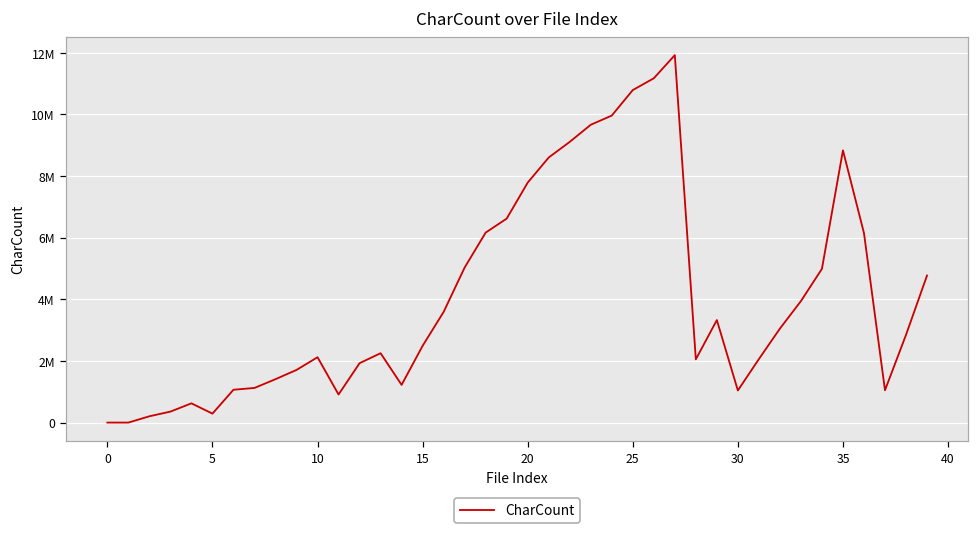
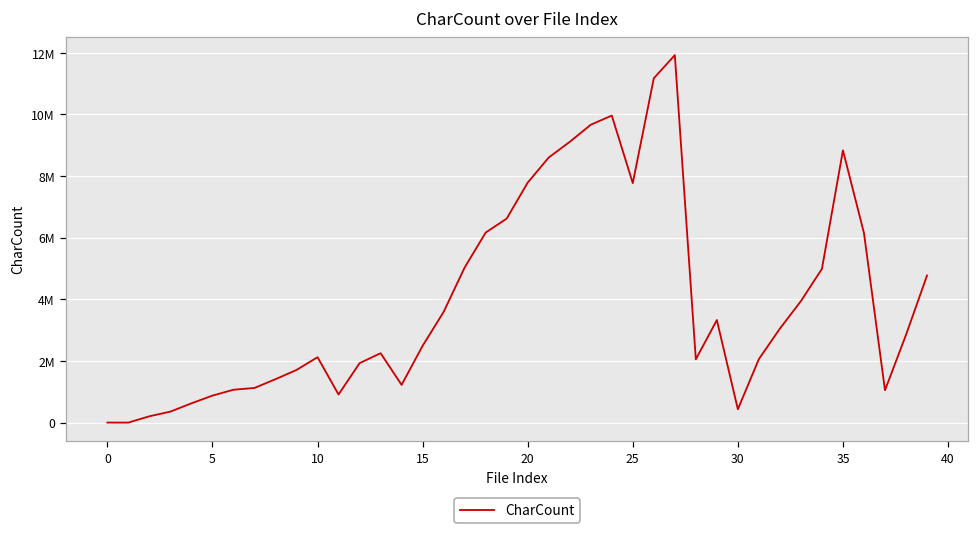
5: 300000 -> 900000
25: 10800000 -> 7800000
30: 1000000 -> 400000
